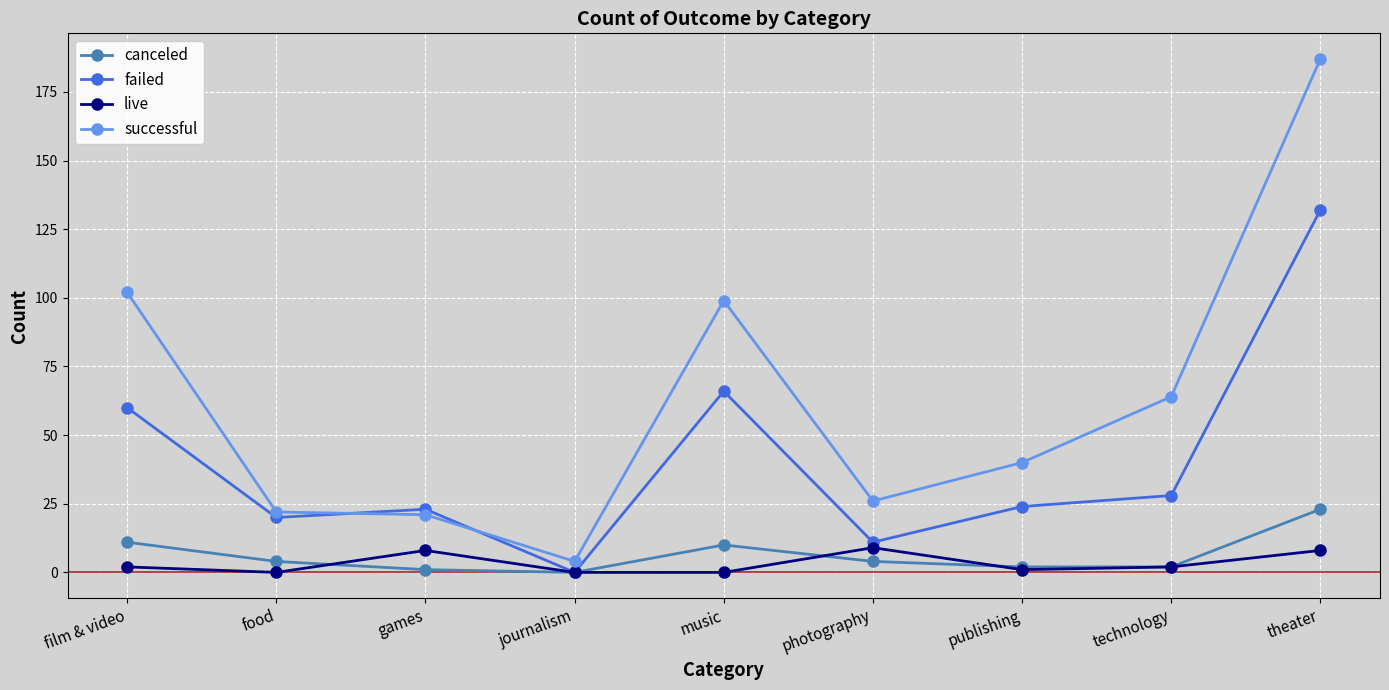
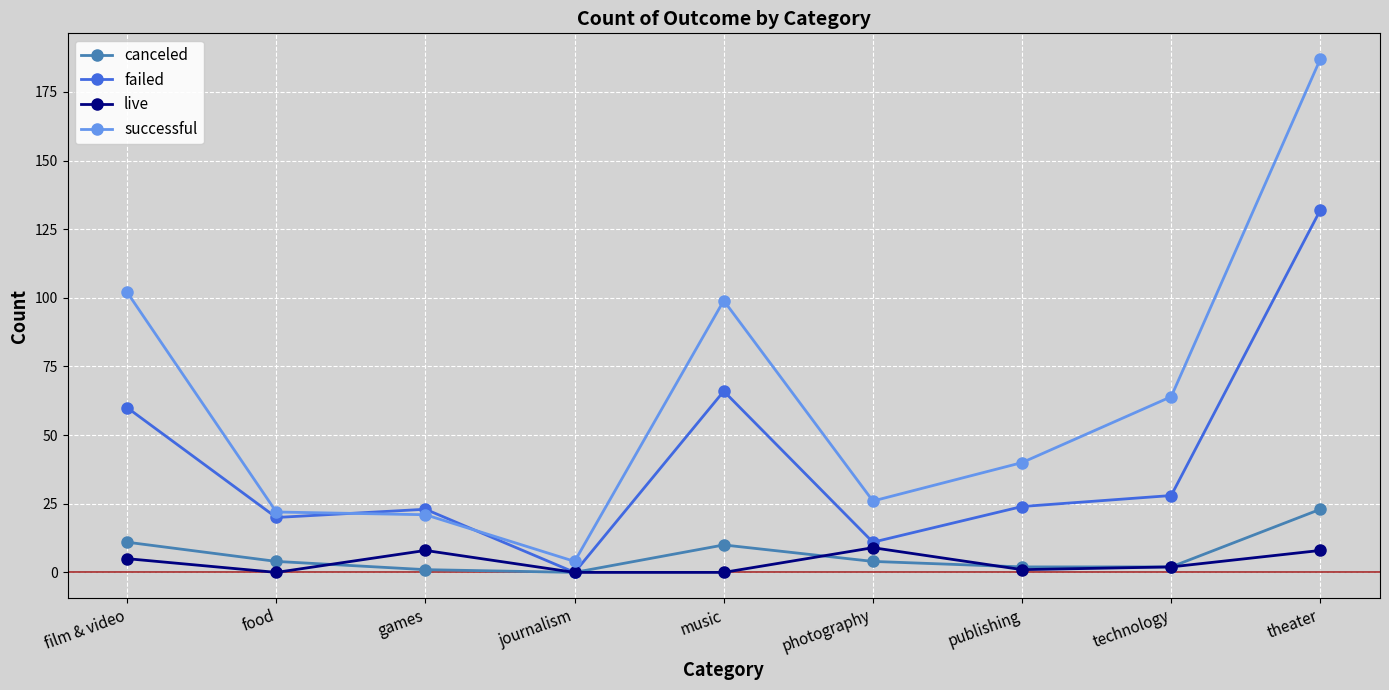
live, film & video: 2 -> 5
